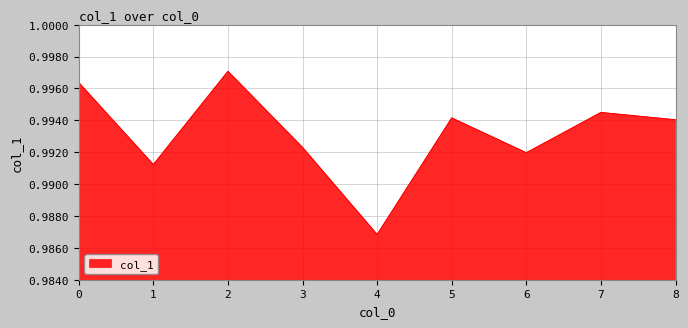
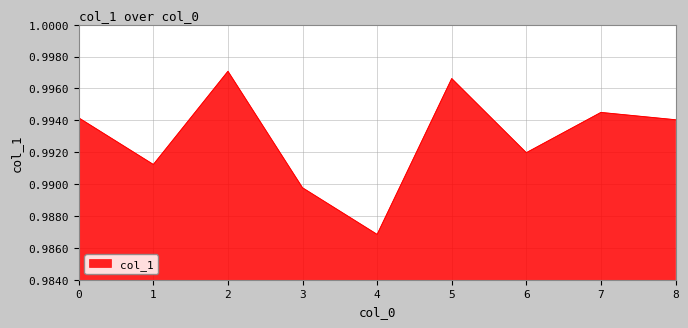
0: 0.9964 -> 0.9942
3: 0.9923 -> 0.9898
5: 0.9942 -> 0.9966
